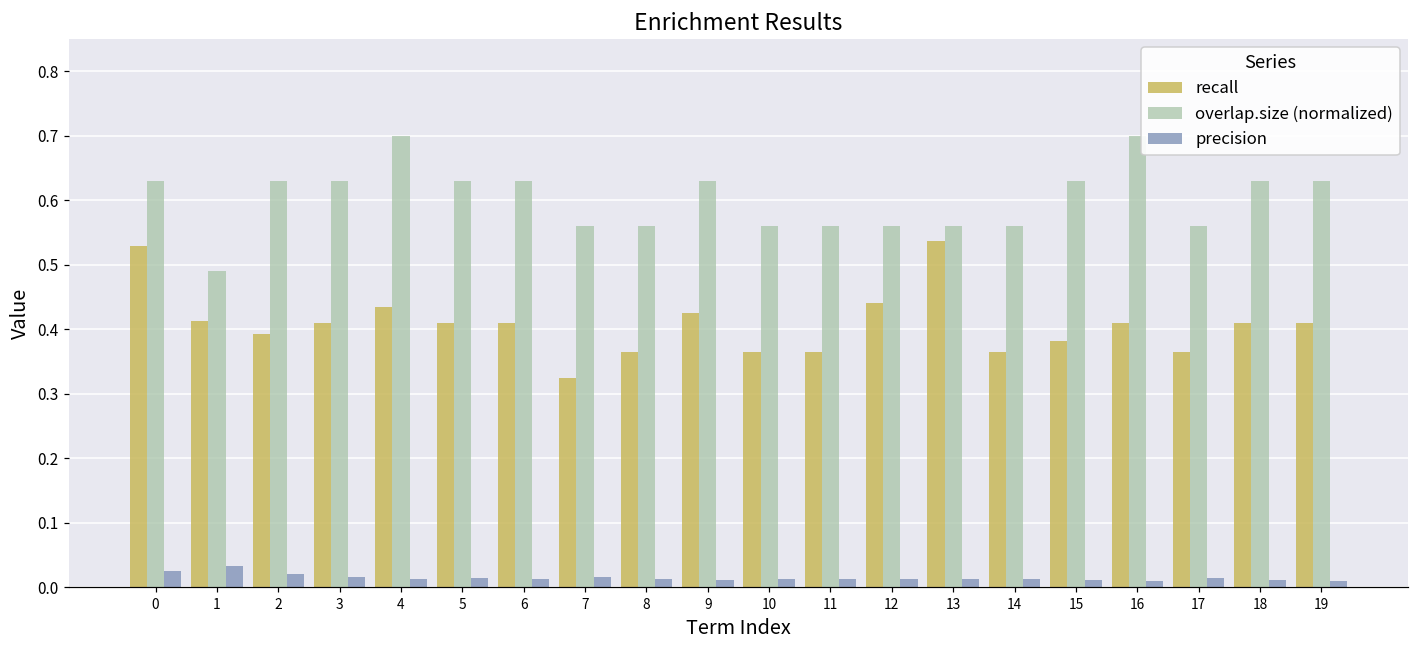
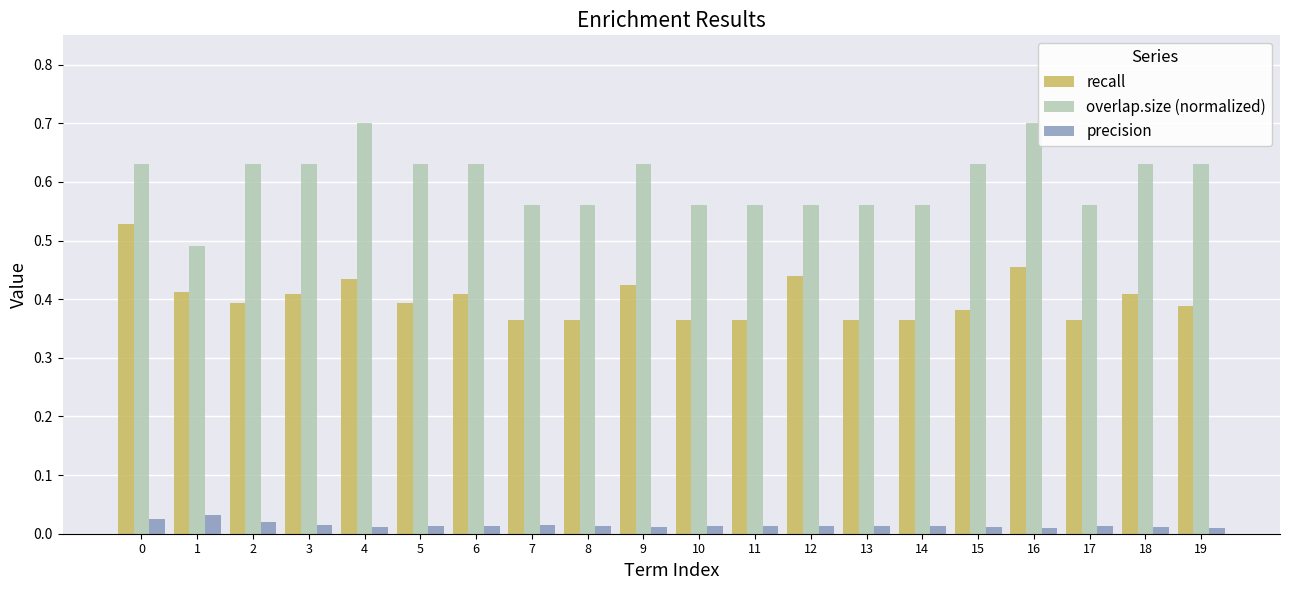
recall, 5: 0.41 -> 0.39
recall, 7: 0.32 -> 0.36
recall, 13: 0.54 -> 0.36
recall, 16: 0.41 -> 0.46
recall, 19: 0.41 -> 0.39
